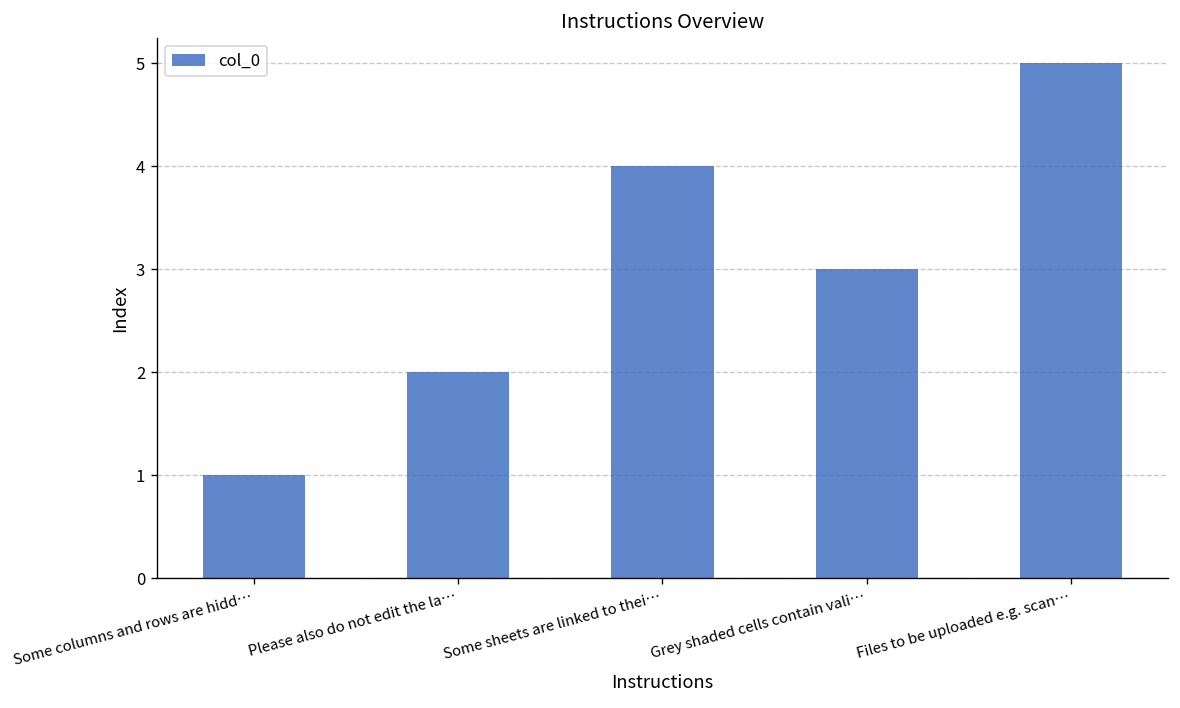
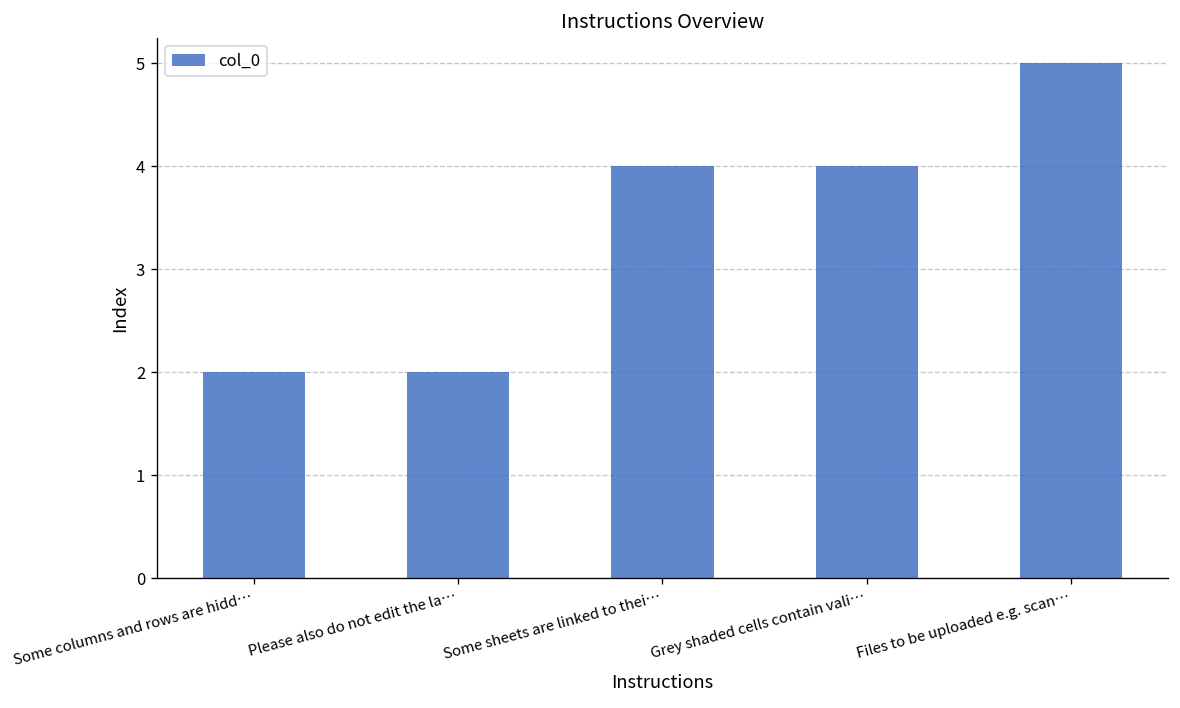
Some columns and rows are hidd…: 1 -> 2
Grey shaded cells contain vali…: 3 -> 4
